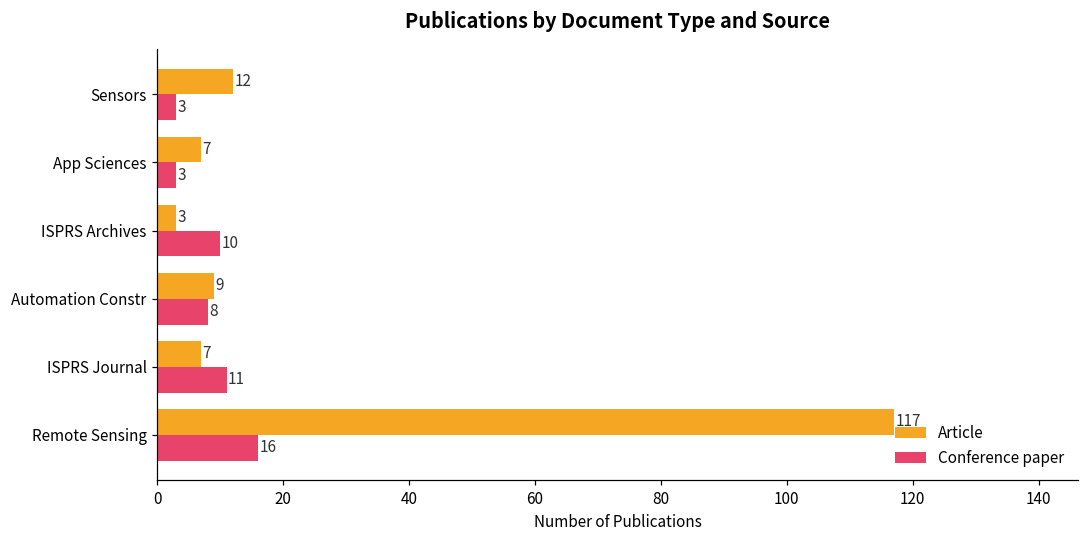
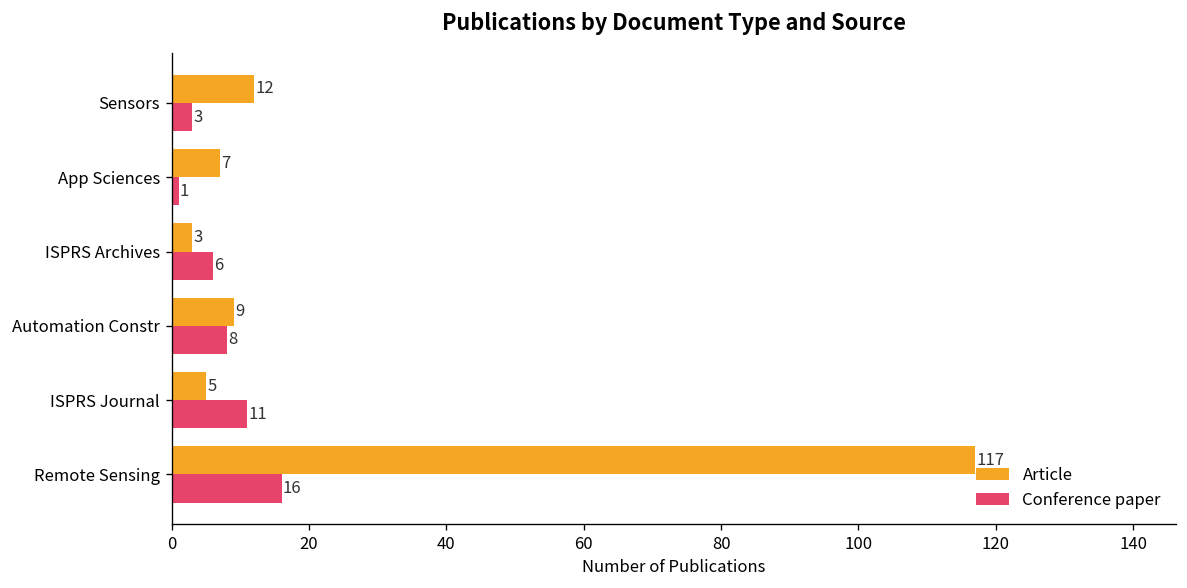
Conference paper, App Sciences: 3 -> 1
Conference paper, ISPRS Archives: 10 -> 6
Article, ISPRS Journal: 7 -> 5
